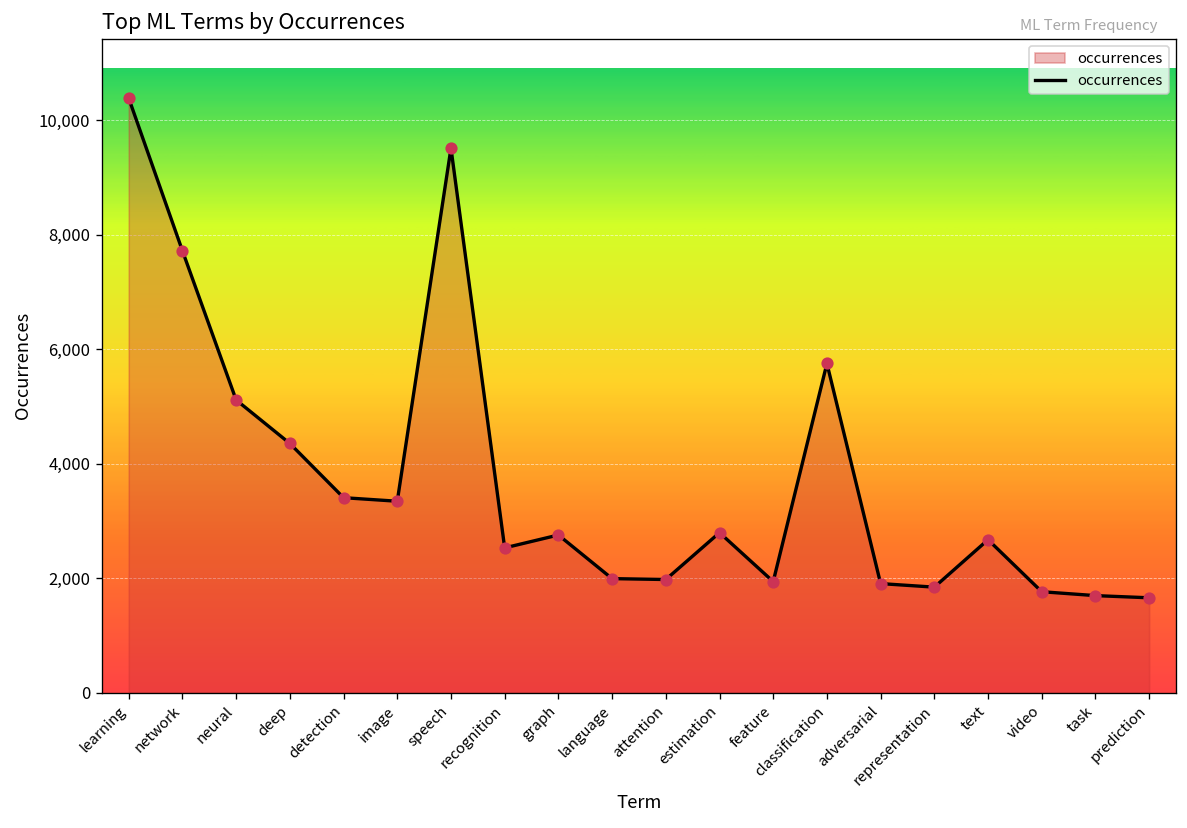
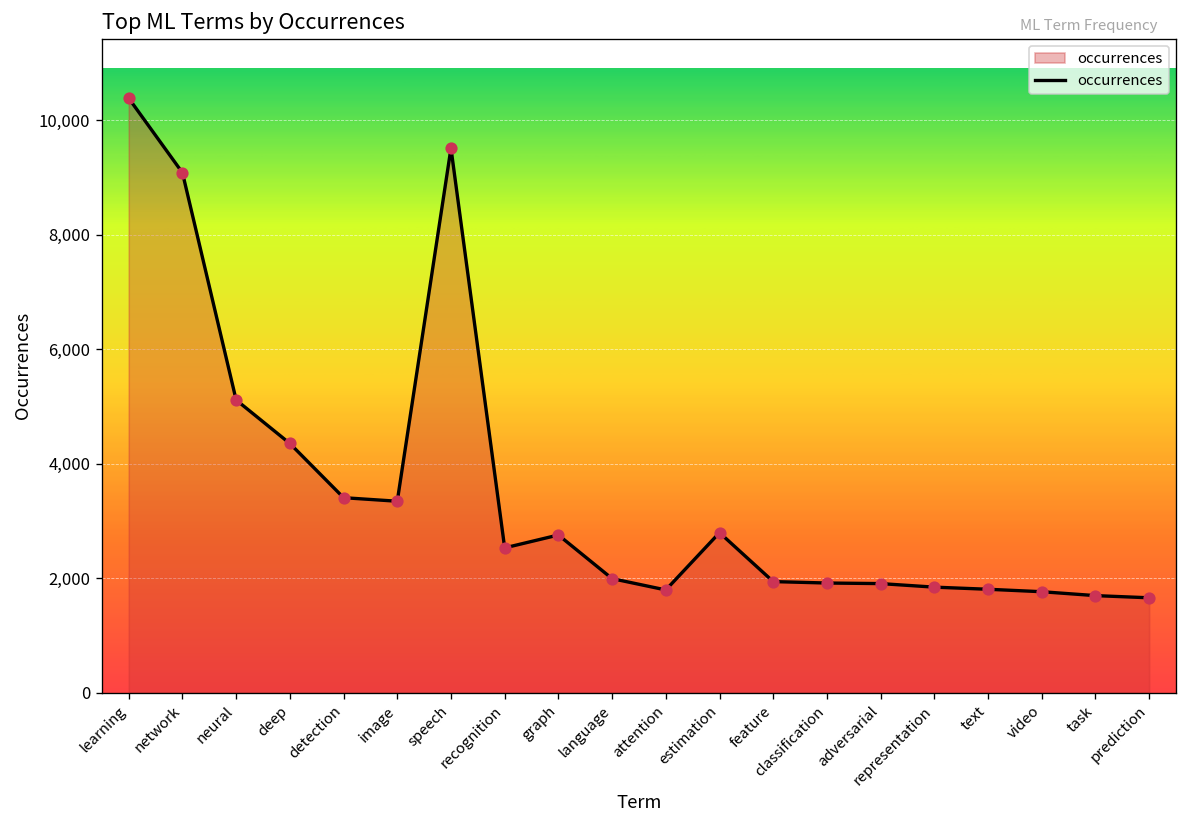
network: 7,700 -> 9,100
attention: 2,000 -> 1,800
classification: 5,800 -> 1,900
text: 2,700 -> 1,800
